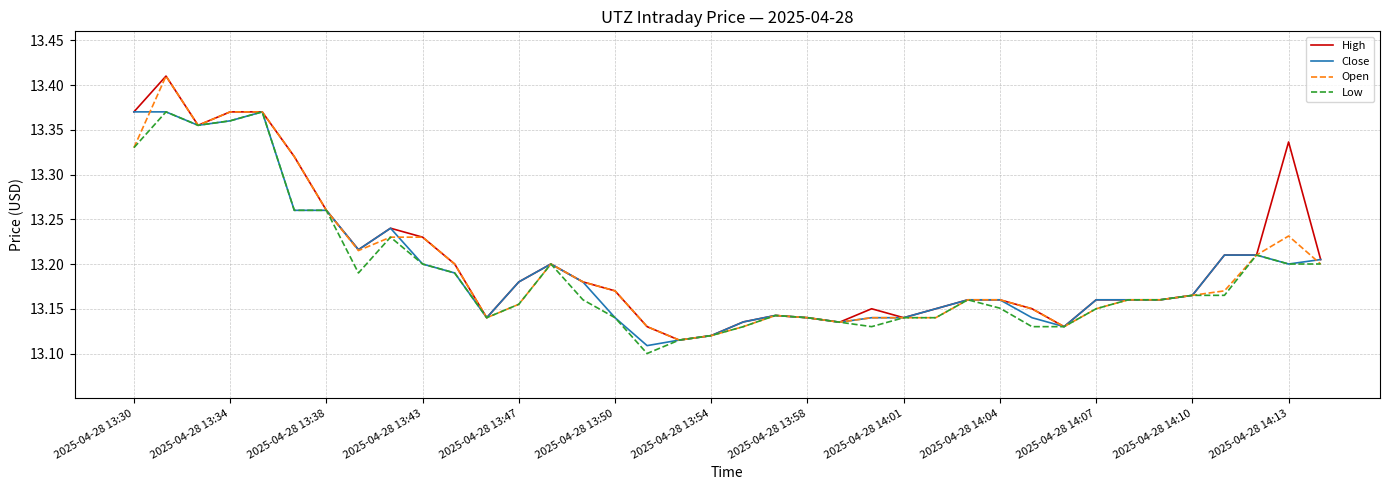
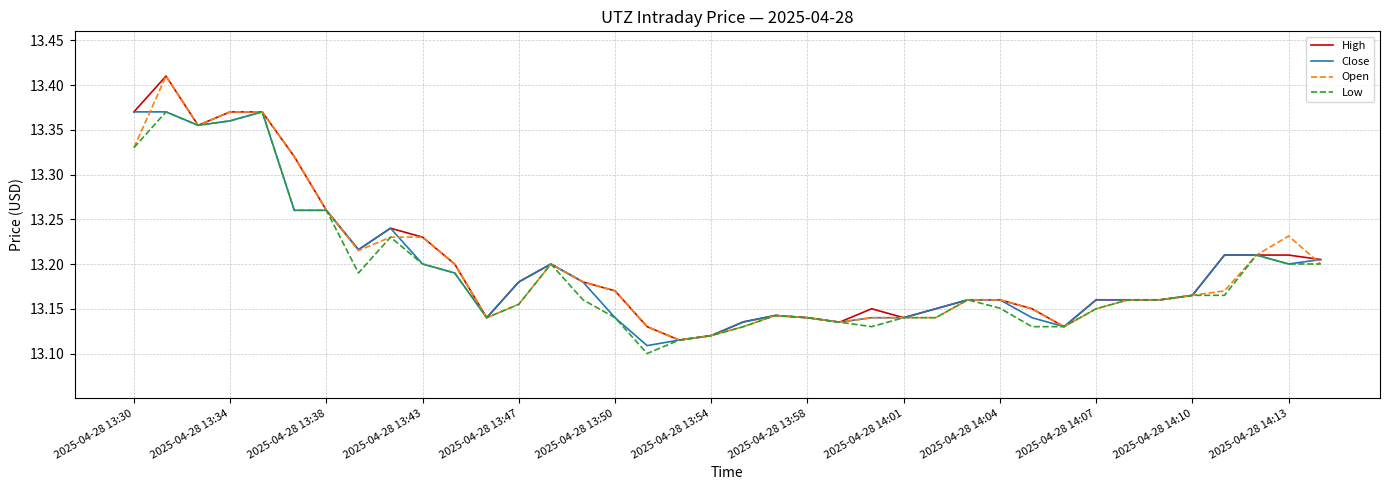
High, 2025-04-28 14:13: 13.34 -> 13.21
